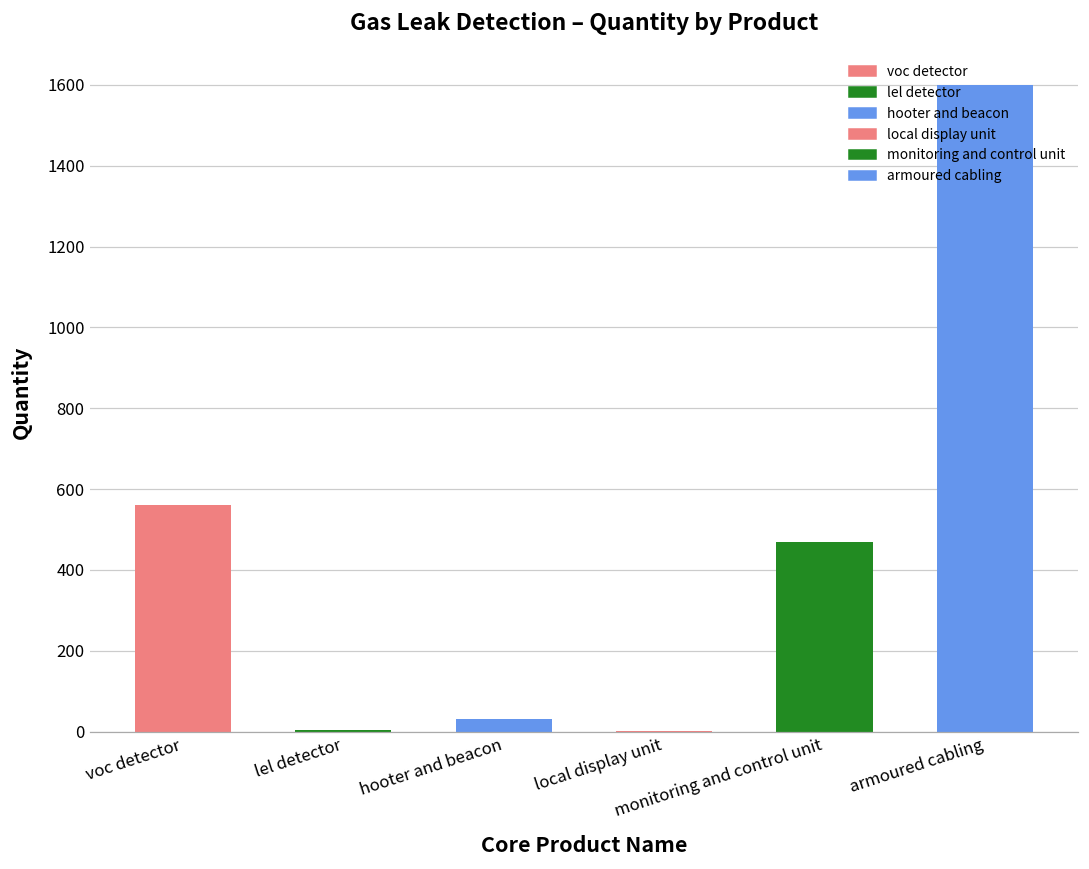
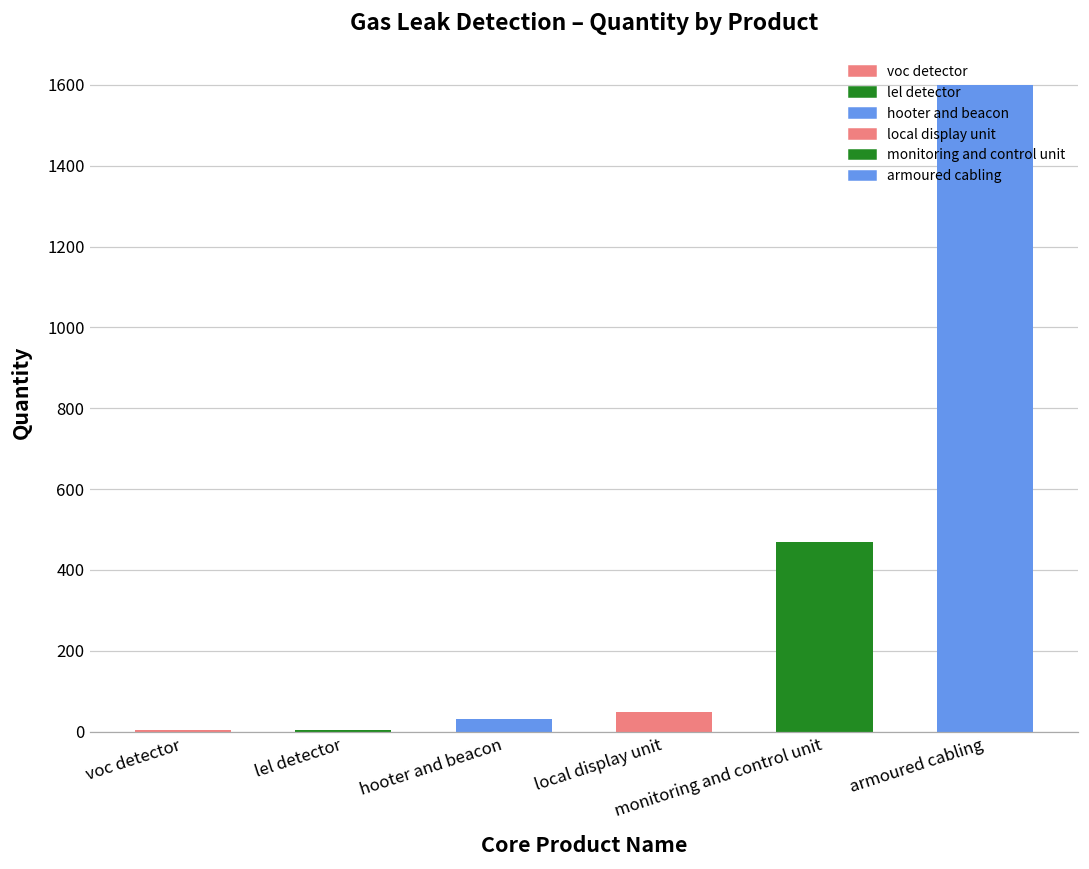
voc detector: 560 -> 10
local display unit: 0 -> 50
